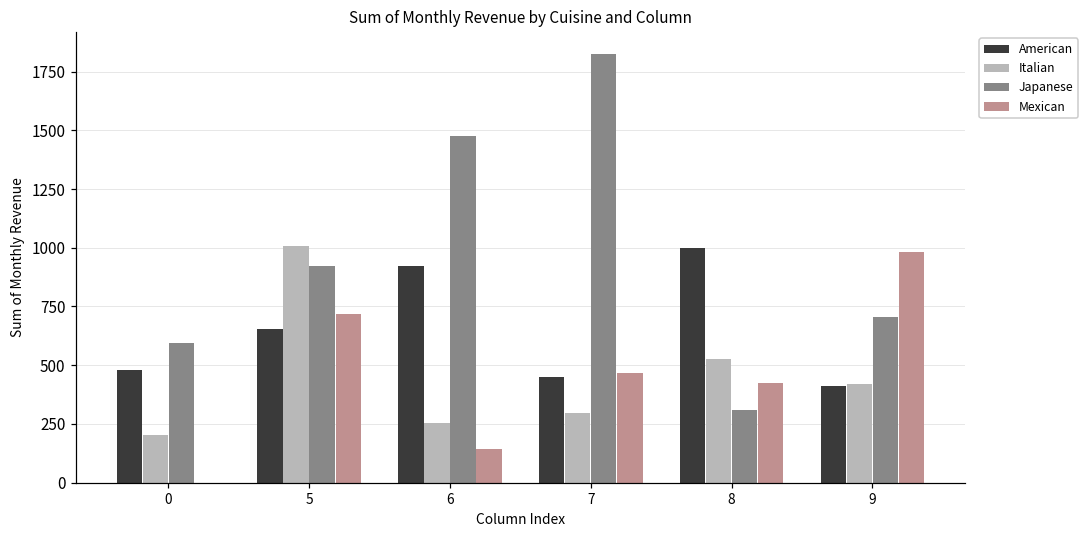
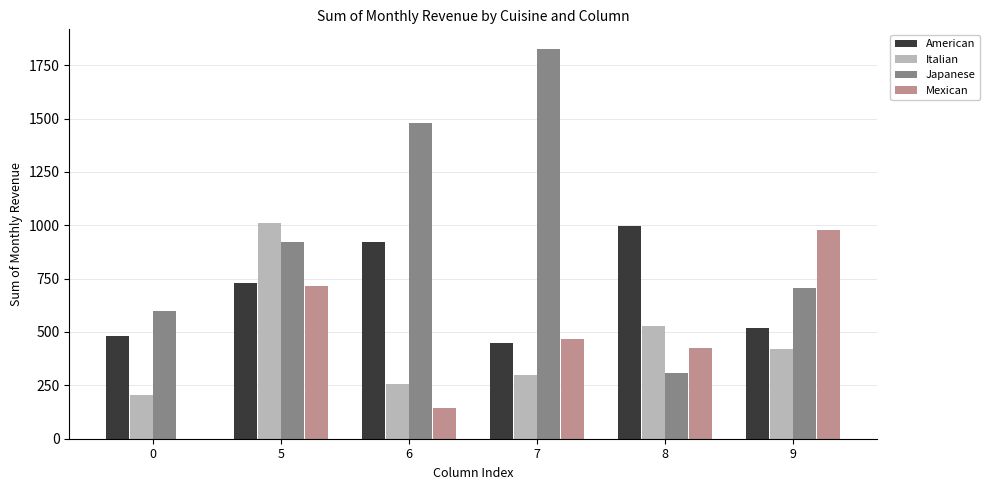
American, 5: 650 -> 730
American, 9: 410 -> 520
